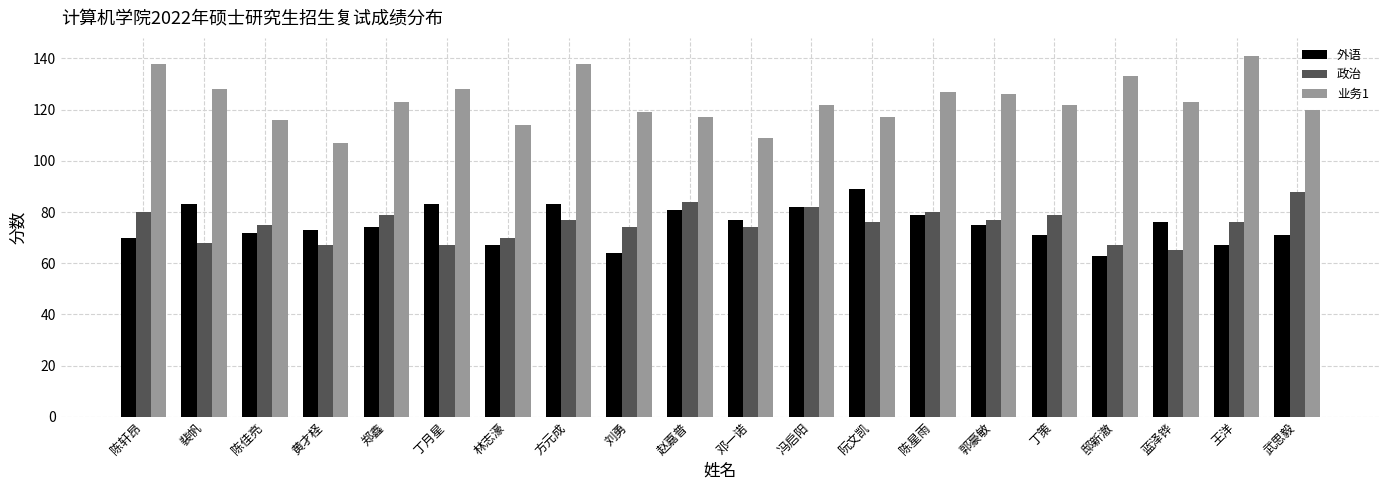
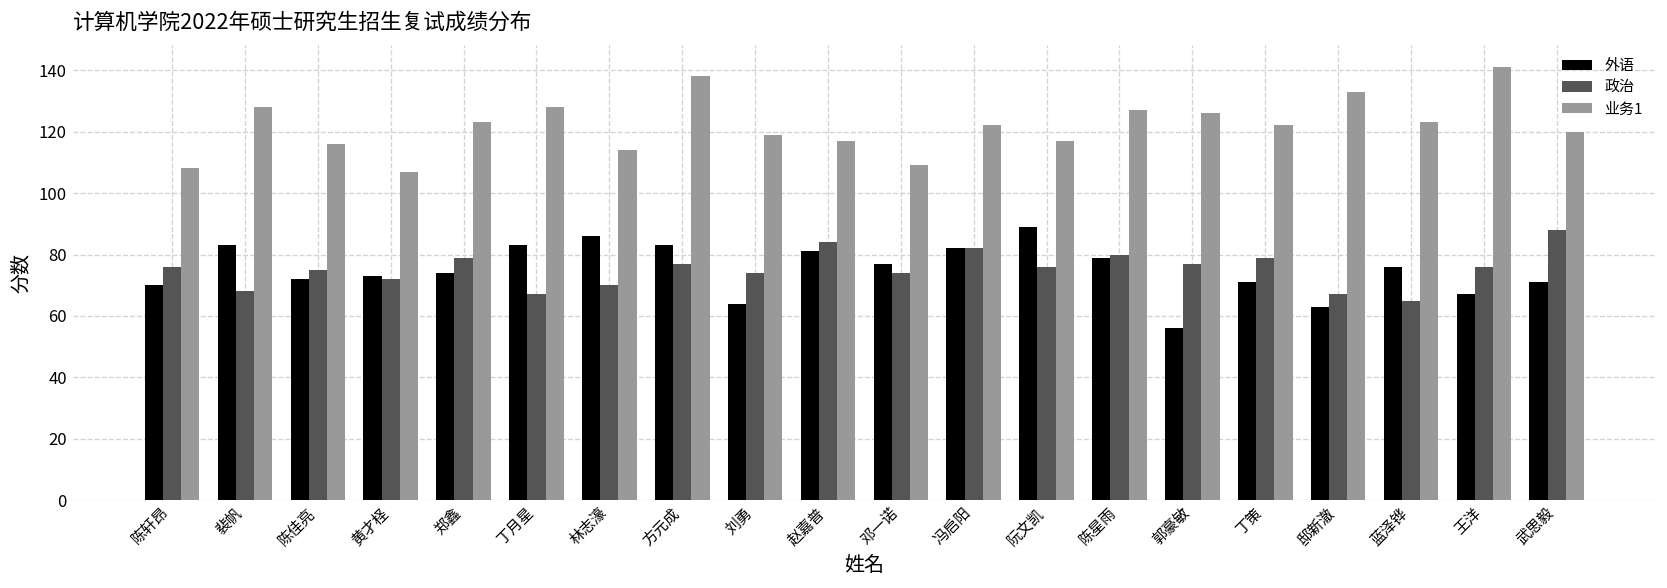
政治, 陈轩昂: 80 -> 76
业务1, 陈轩昂: 138 -> 108
政治, 黄才柽: 67 -> 72
外语, 林志濠: 67 -> 86
外语, 郭豪敏: 75 -> 56
